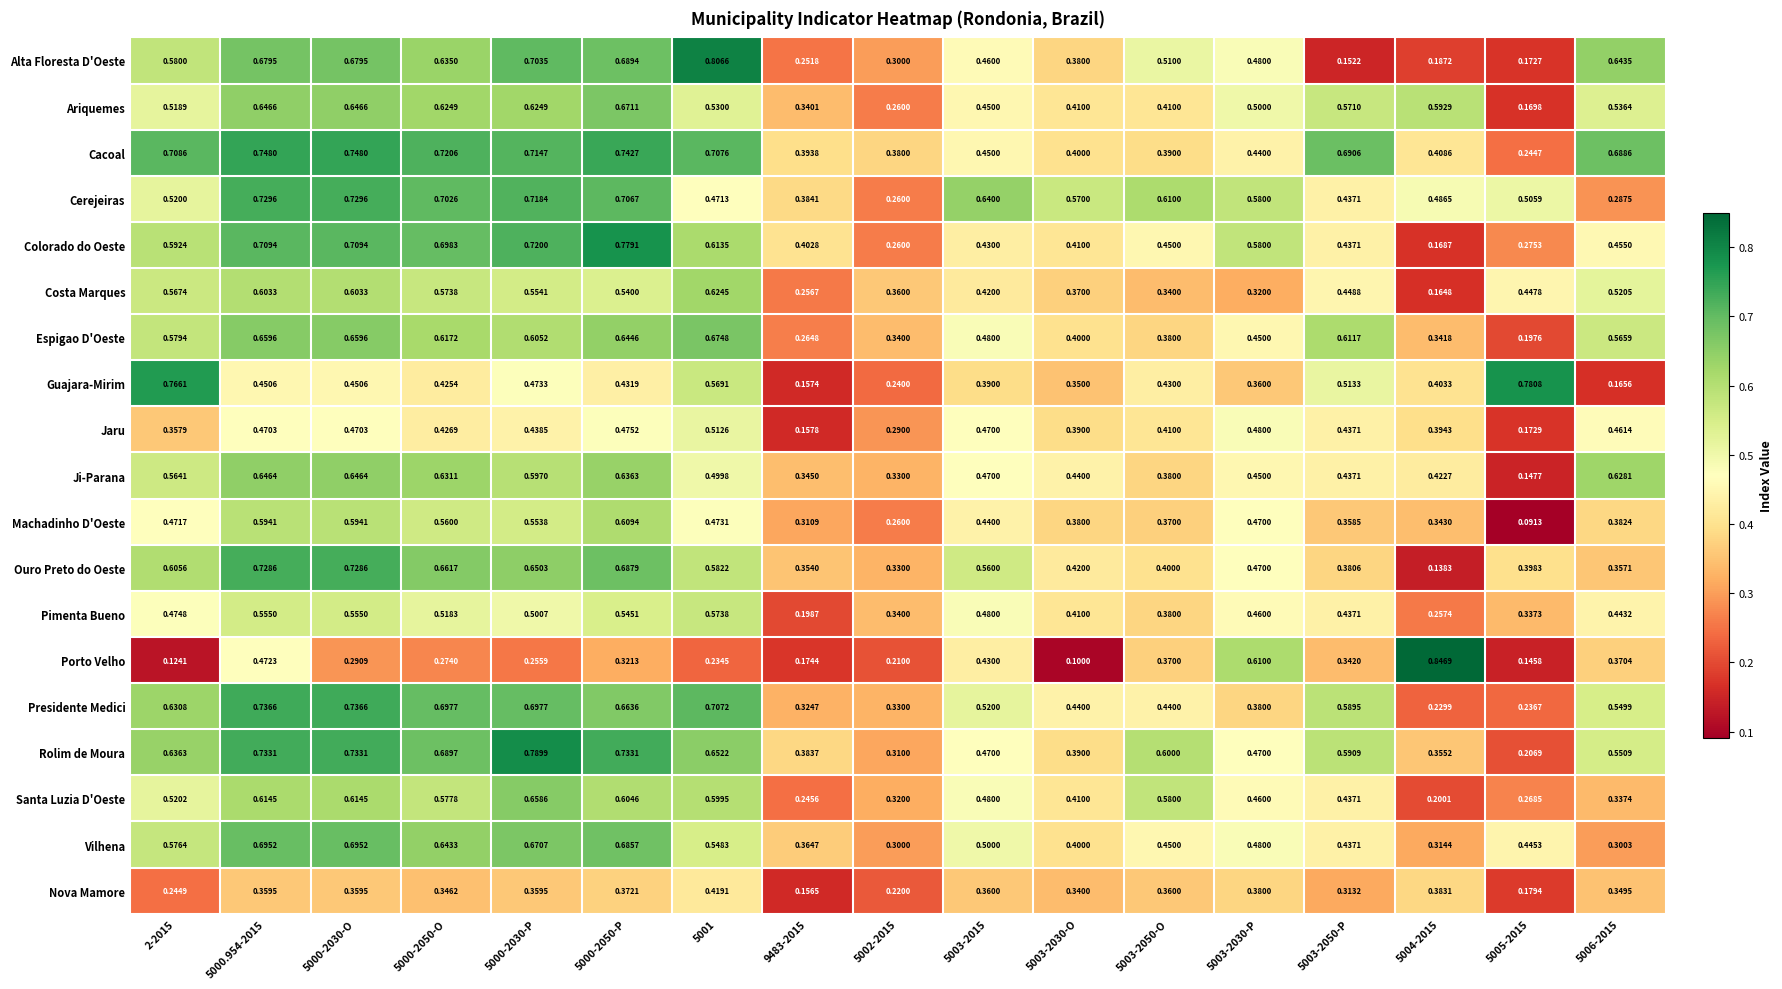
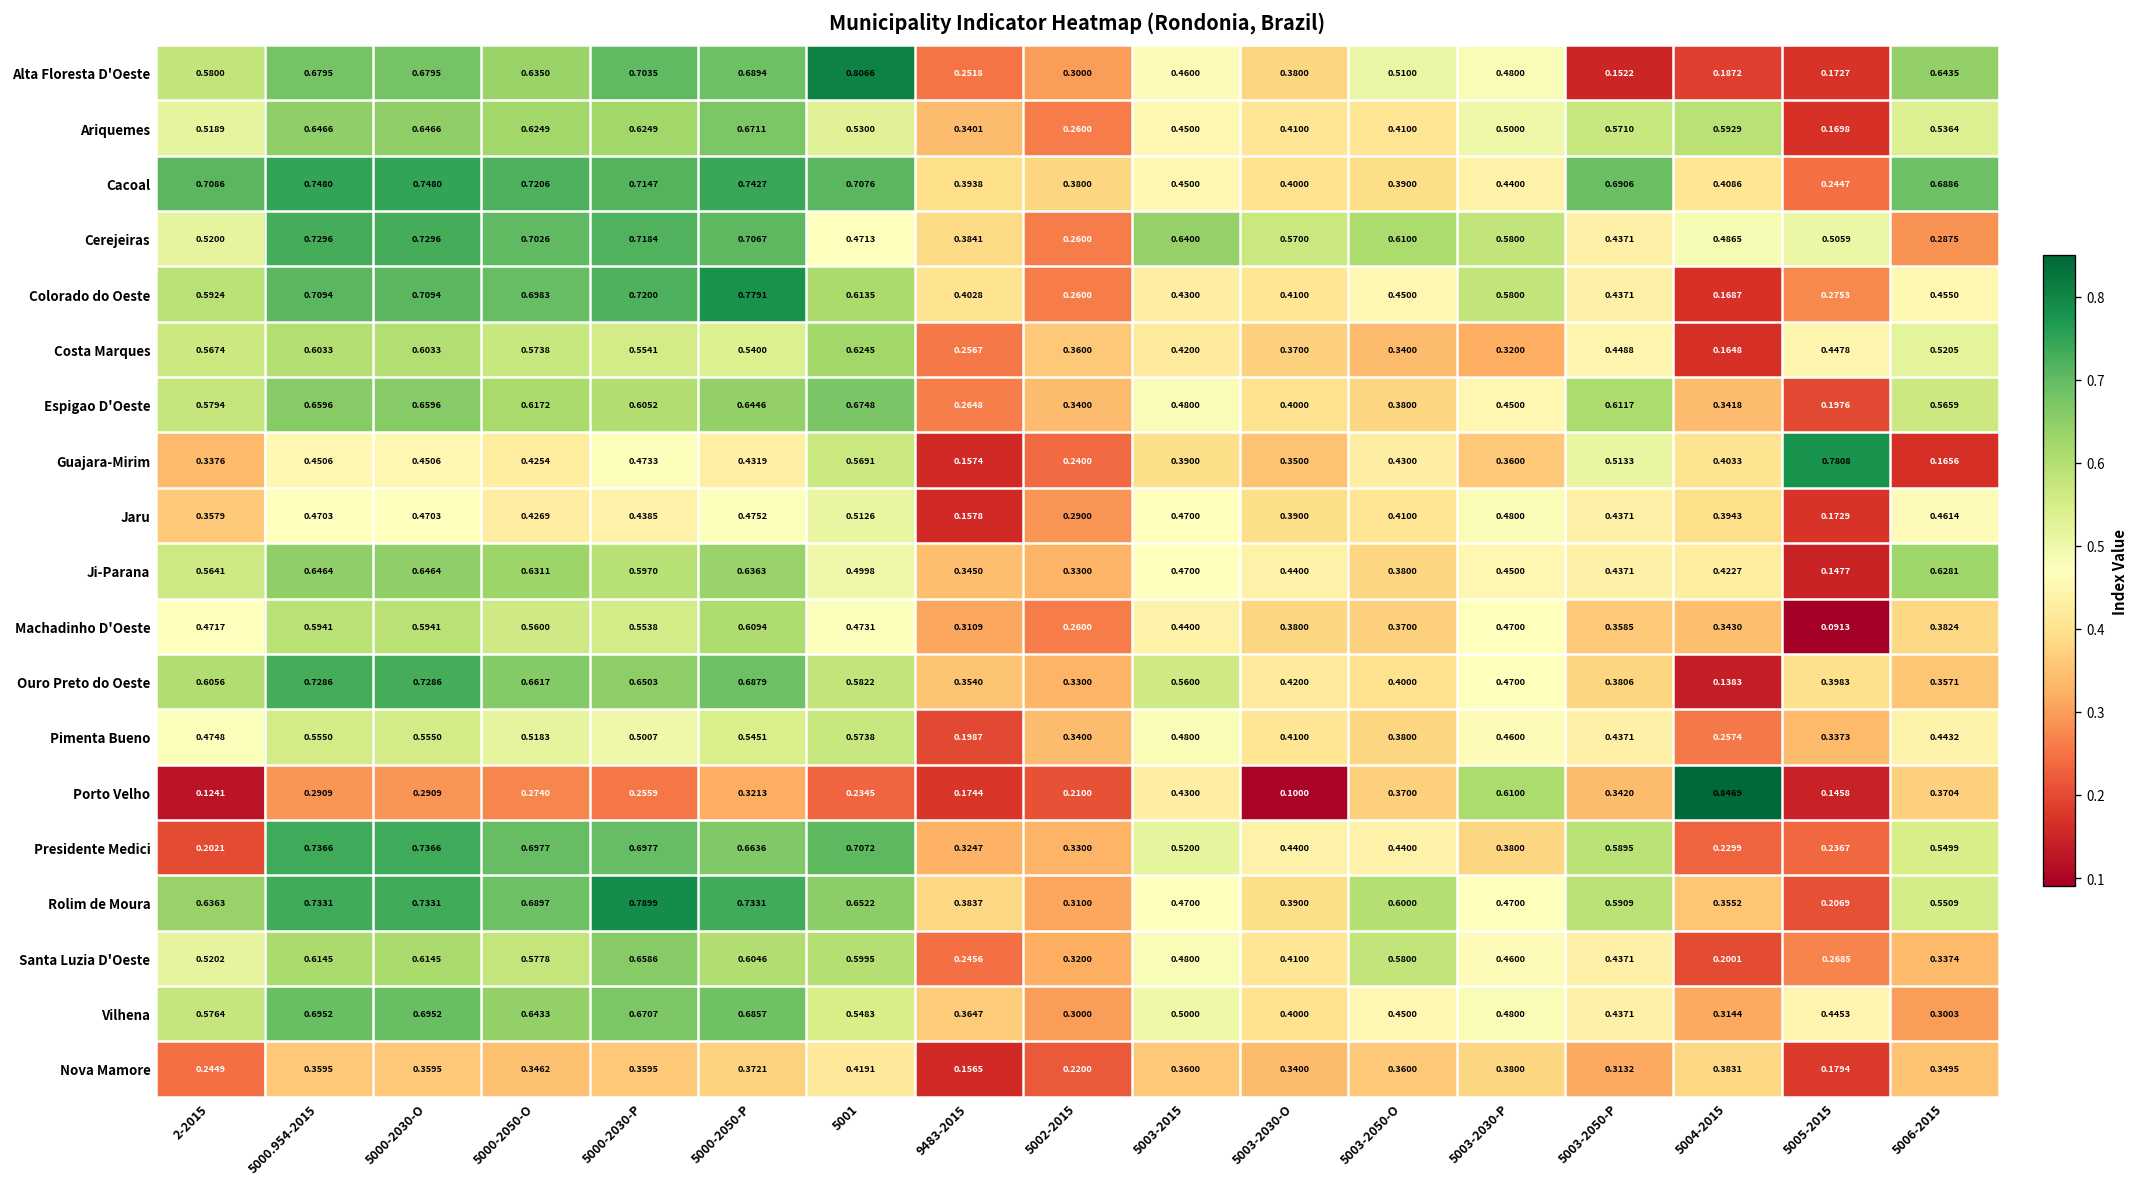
Guajara-Mirim, 2-2015: 0.7661 -> 0.3376
Porto Velho, 5000.954-2015: 0.4723 -> 0.2909
Presidente Medici, 2-2015: 0.6308 -> 0.2021
